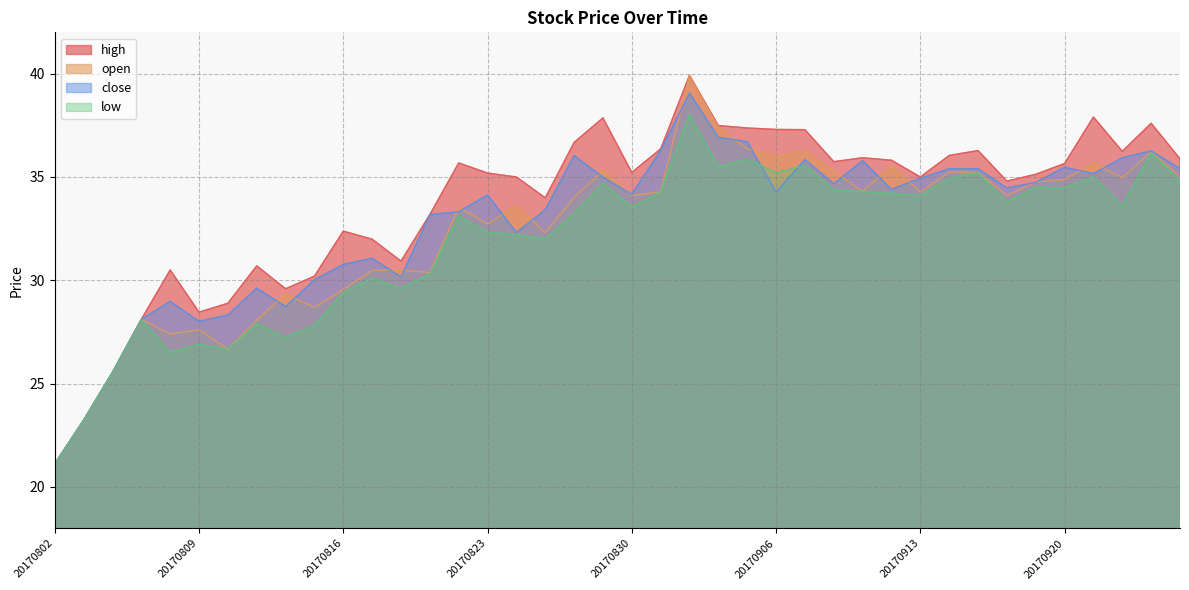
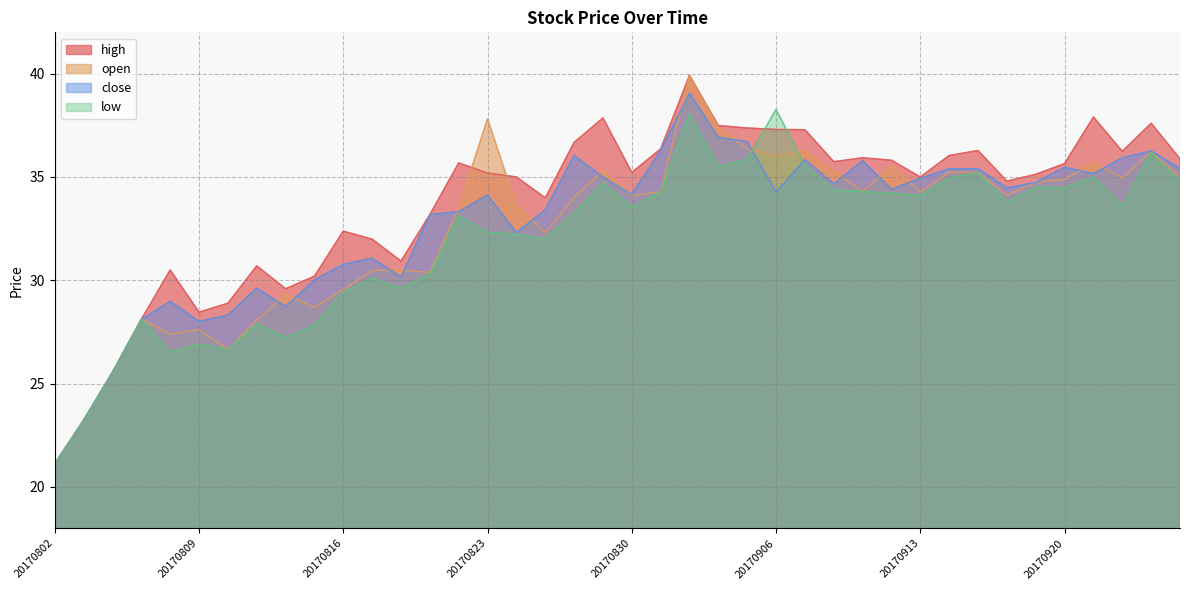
open, 20170823: 32.7 -> 37.8
low, 20170906: 35.2 -> 38.3
